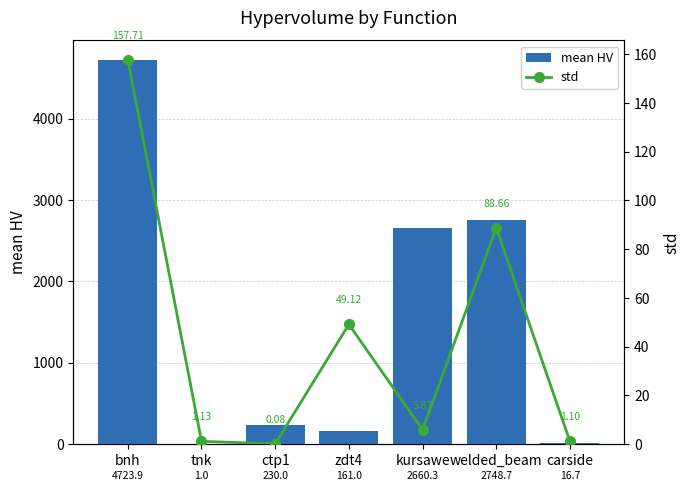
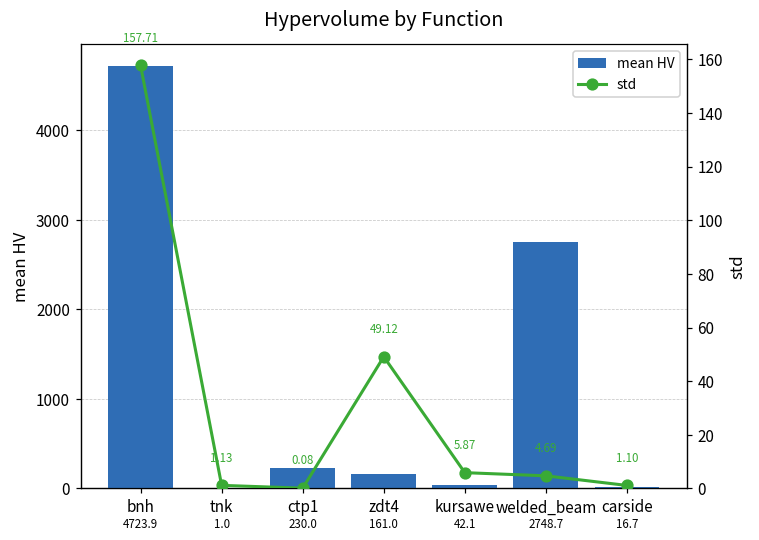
mean HV, kursawe: 2660.3 -> 42.1
std, welded_beam: 88.66 -> 4.69
